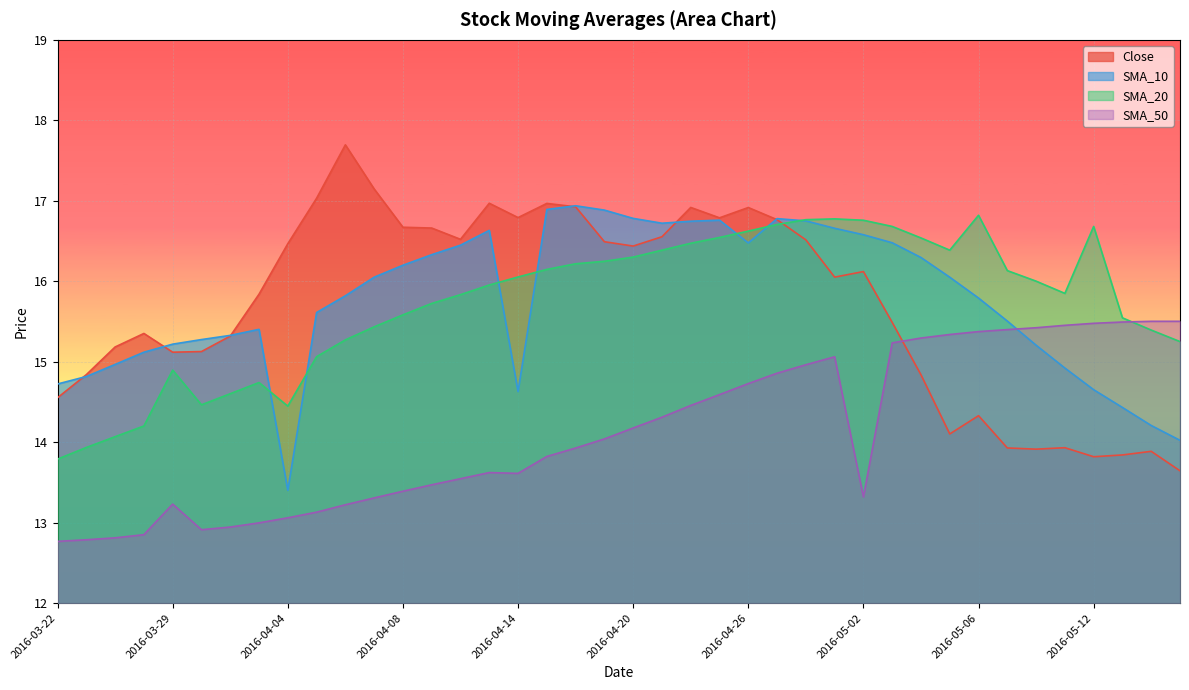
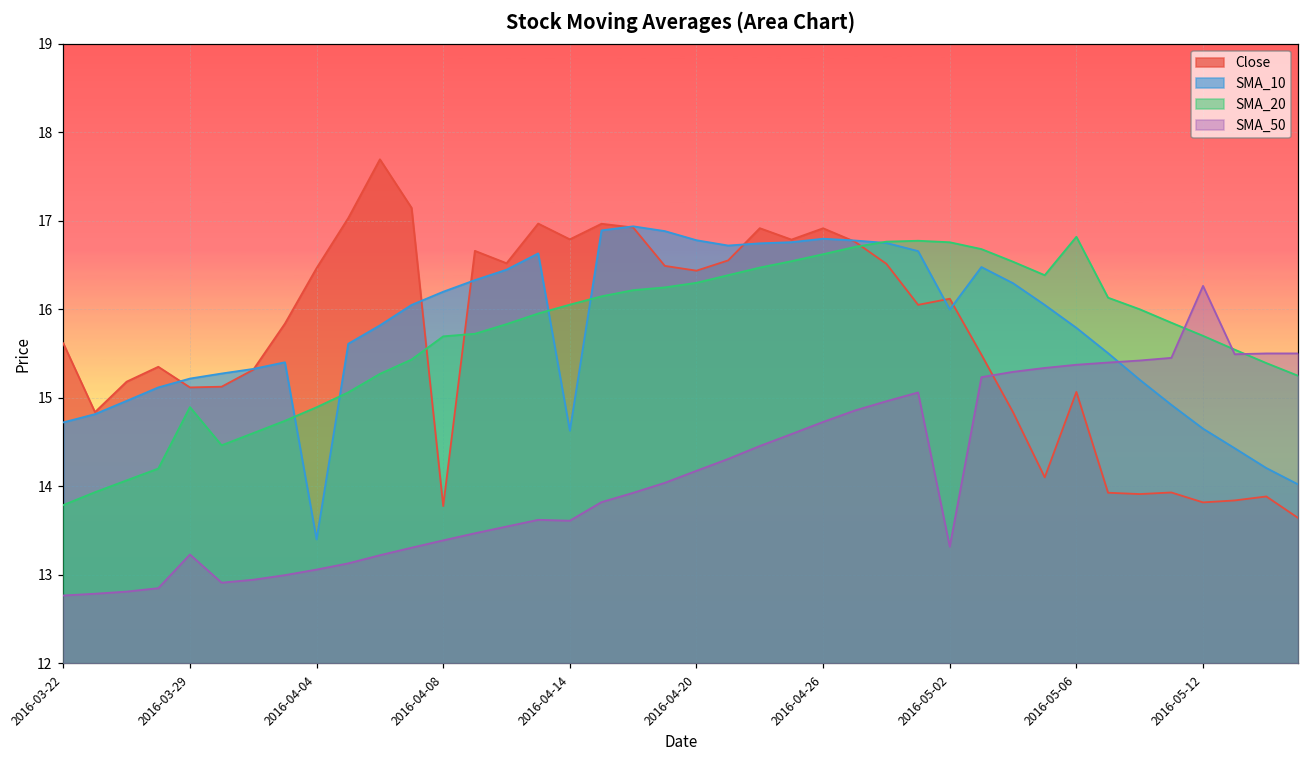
Close, 2016-03-22: 14.6 -> 15.6
SMA_20, 2016-04-04: 14.4 -> 14.9
Close, 2016-04-08: 16.7 -> 13.8
SMA_20, 2016-04-08: 15.6 -> 15.7
SMA_10, 2016-04-26: 16.5 -> 16.8
SMA_10, 2016-05-02: 16.6 -> 16.0
Close, 2016-05-06: 14.3 -> 15.1
SMA_20, 2016-05-12: 16.7 -> 15.7
SMA_50, 2016-05-12: 15.5 -> 16.3
